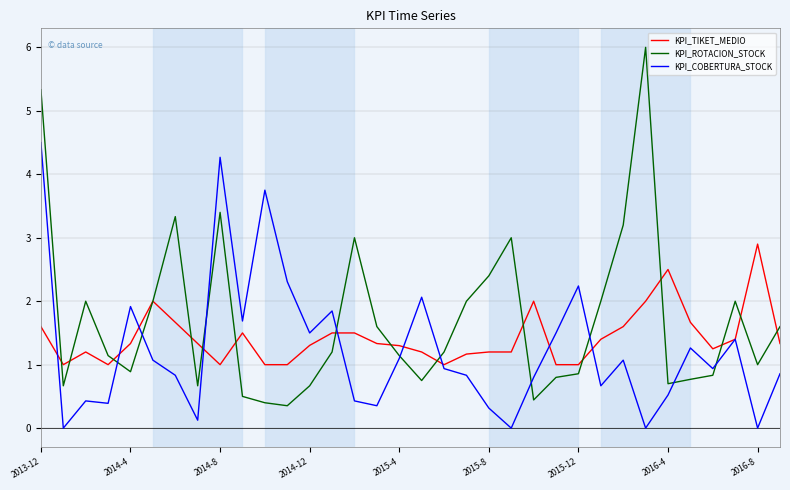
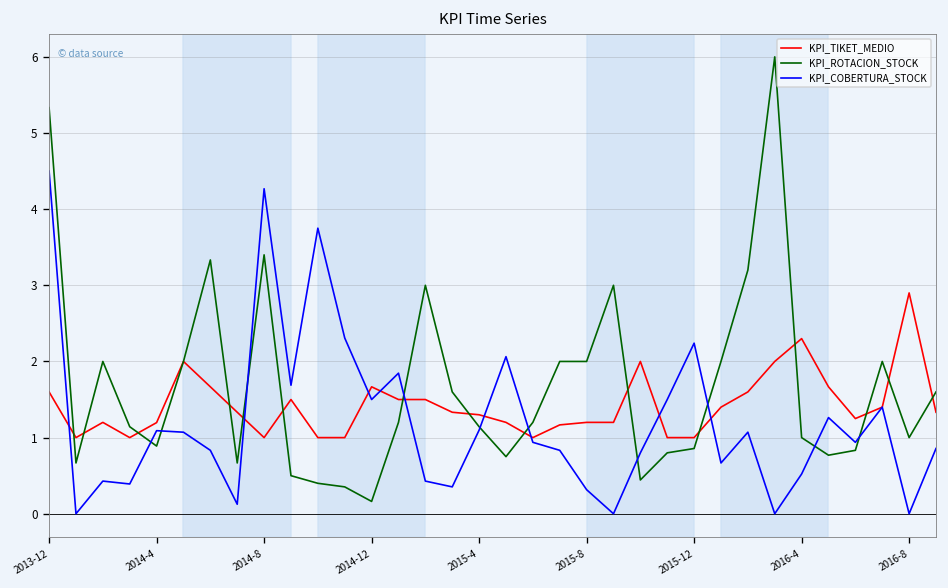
KPI_TIKET_MEDIO, 2014-4: 1.3 -> 1.2
KPI_COBERTURA_STOCK, 2014-4: 1.9 -> 1.1
KPI_TIKET_MEDIO, 2014-12: 1.3 -> 1.7
KPI_ROTACION_STOCK, 2014-12: 0.7 -> 0.2
KPI_ROTACION_STOCK, 2015-8: 2.4 -> 2.0
KPI_TIKET_MEDIO, 2016-4: 2.5 -> 2.3
KPI_ROTACION_STOCK, 2016-4: 0.7 -> 1.0
